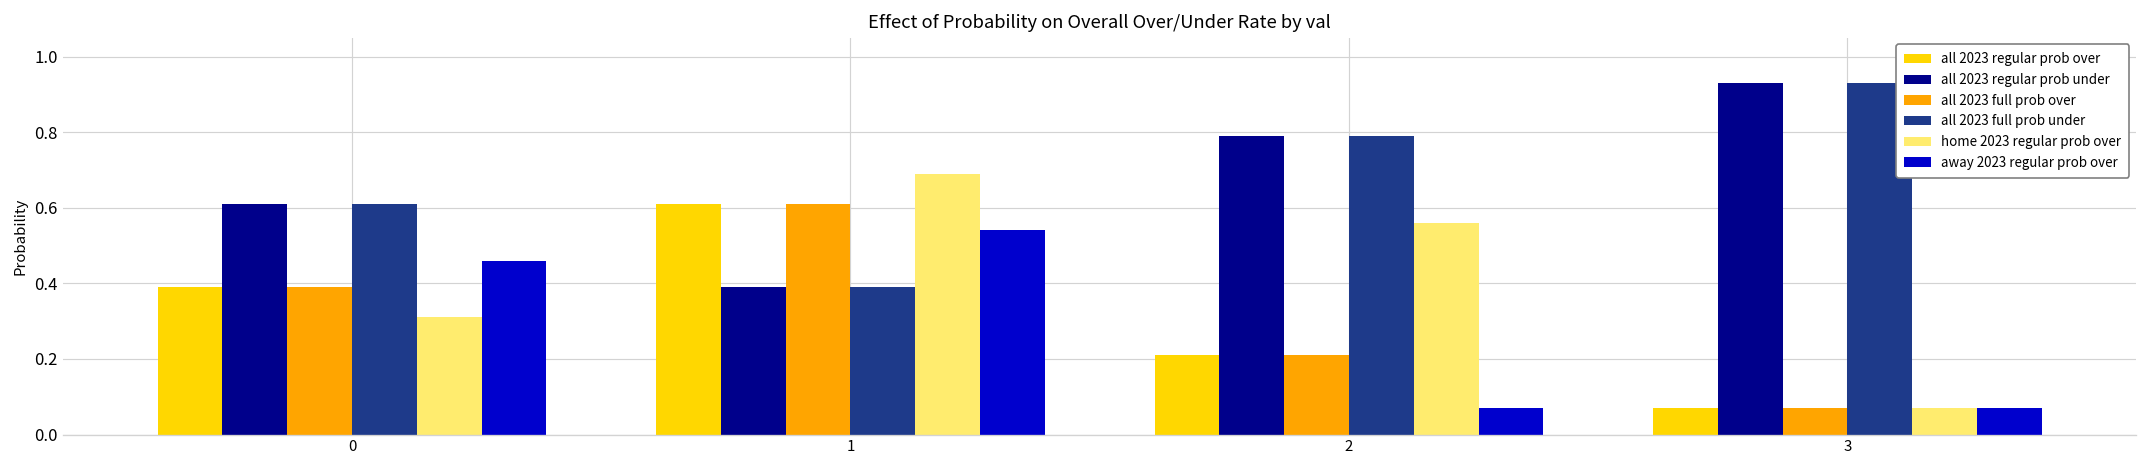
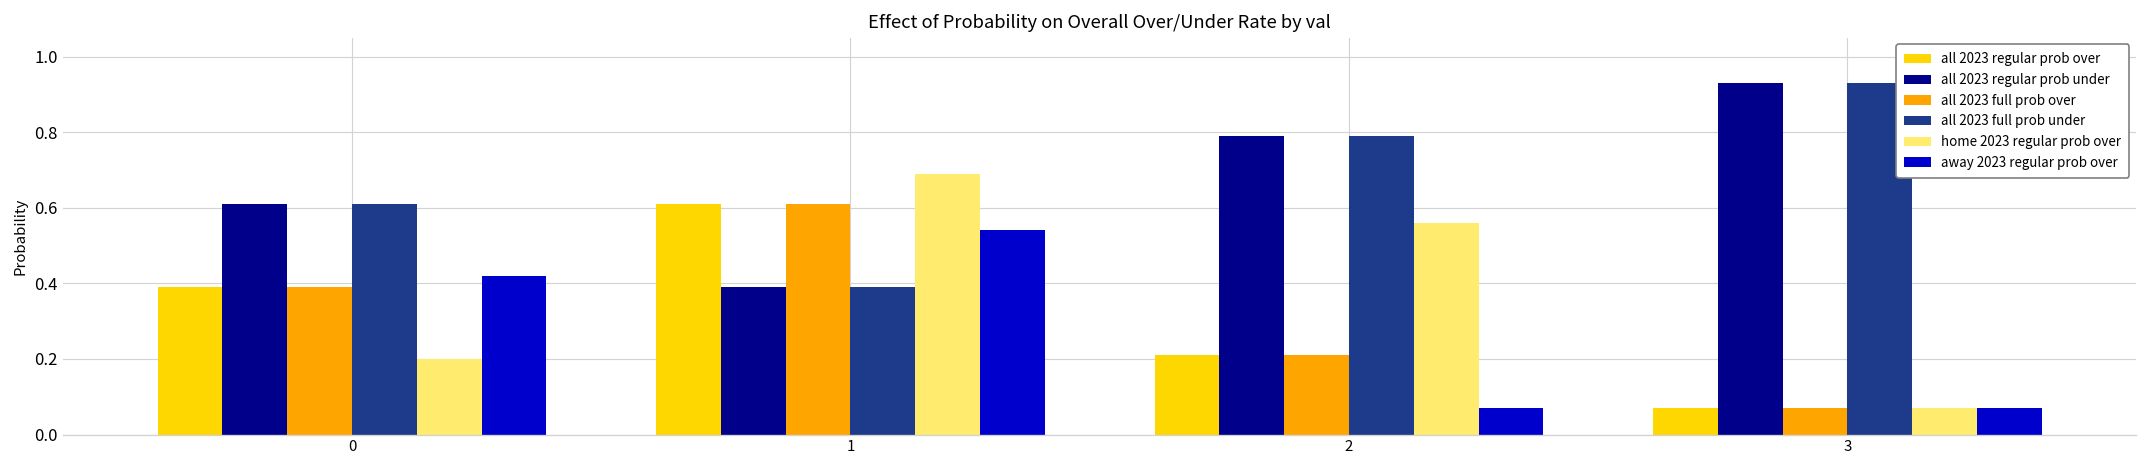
home 2023 regular prob over, 0: 0.31 -> 0.20
away 2023 regular prob over, 0: 0.46 -> 0.42
